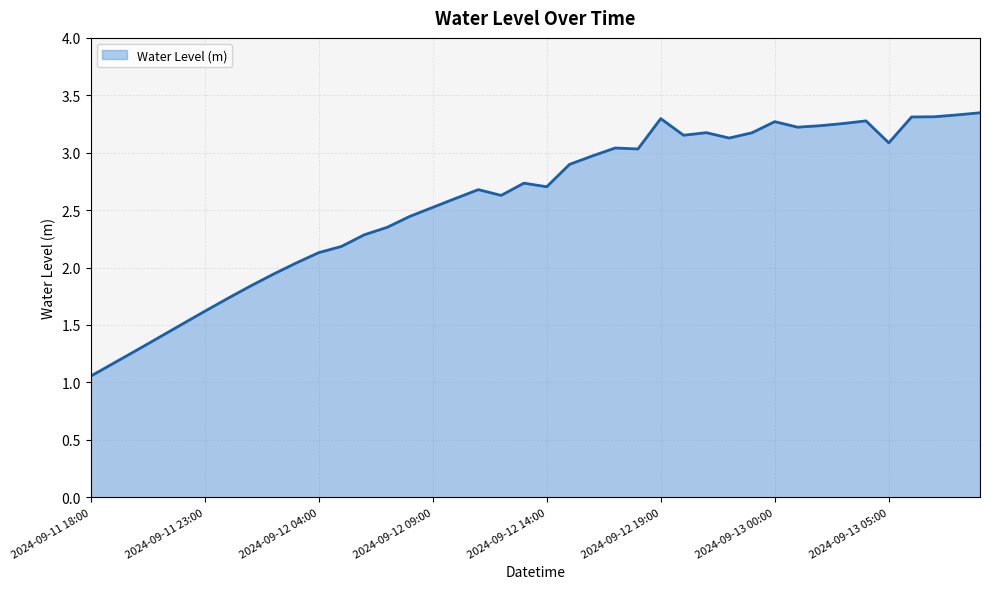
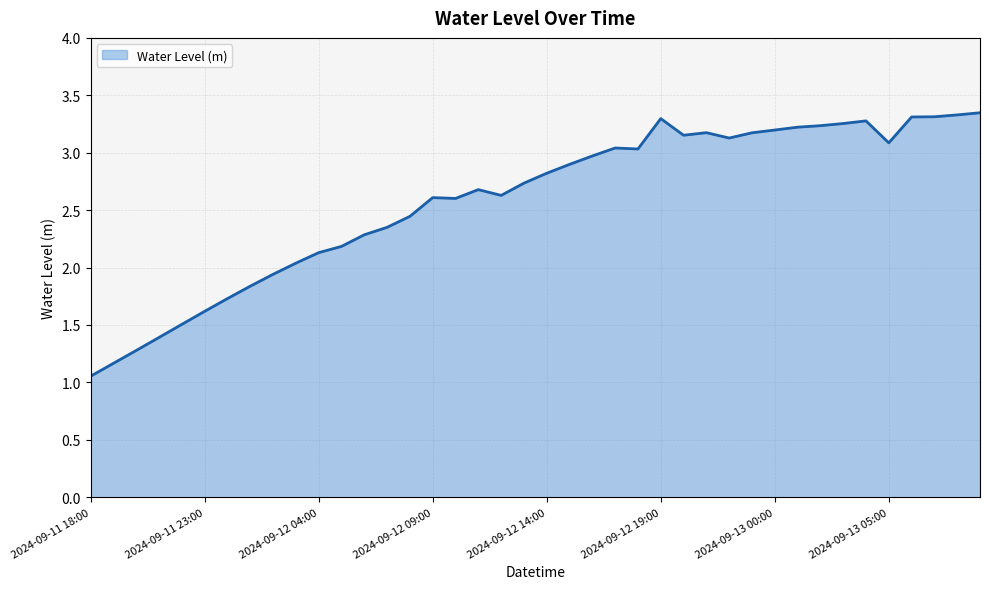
2024-09-12 09:00: 2.52 -> 2.61
2024-09-12 14:00: 2.70 -> 2.82
2024-09-13 00:00: 3.27 -> 3.20
